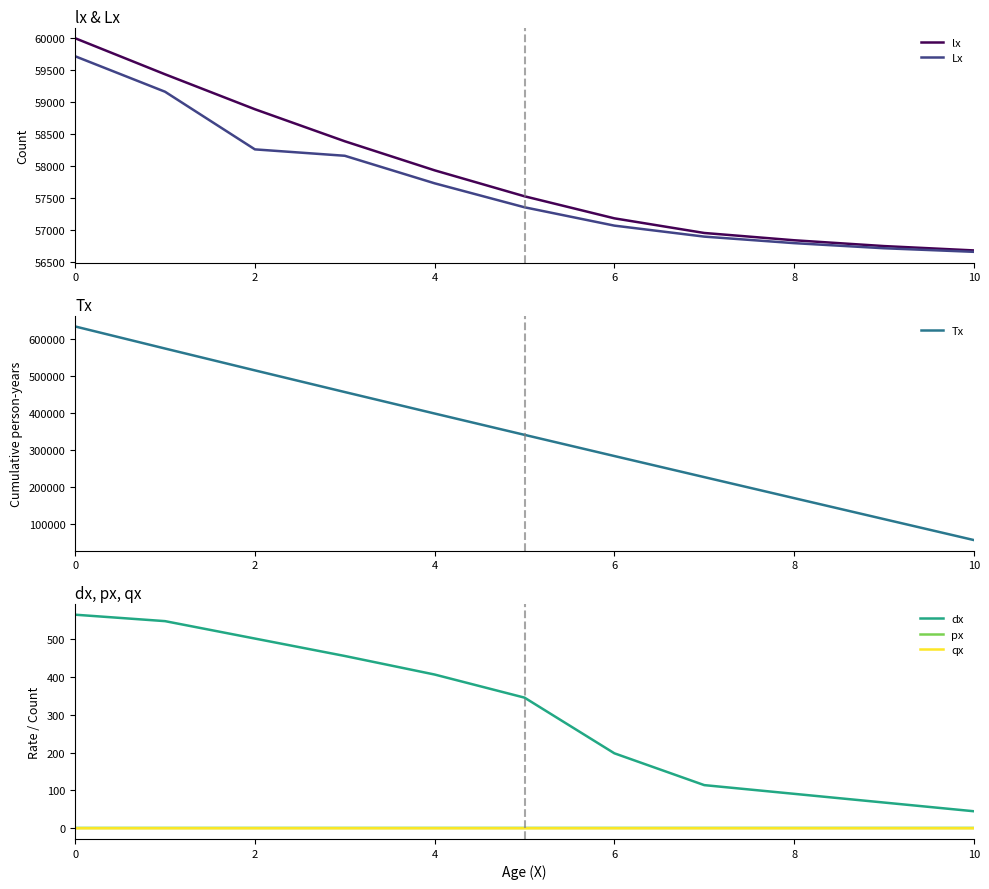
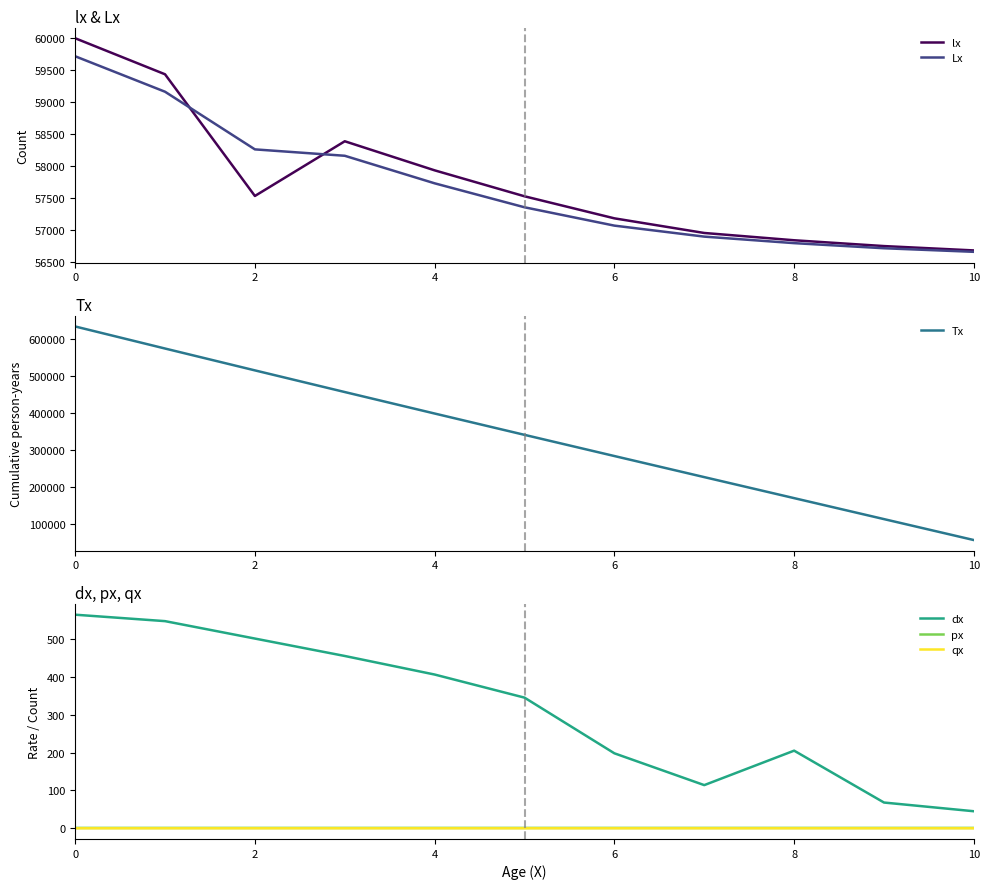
lx & Lx, lx, 2: 58900 -> 57500
dx, px, qx, dx, 8: 90 -> 210
